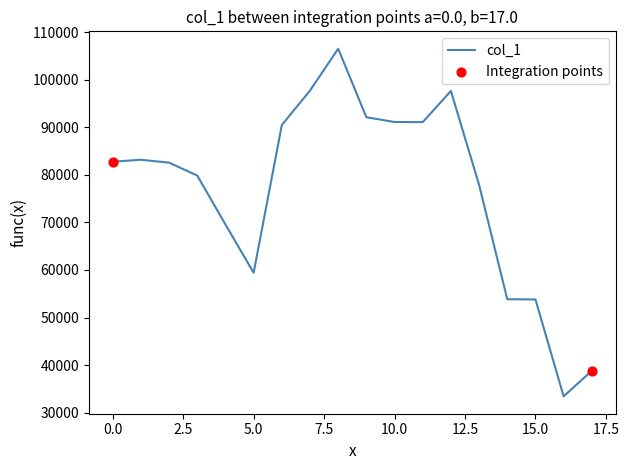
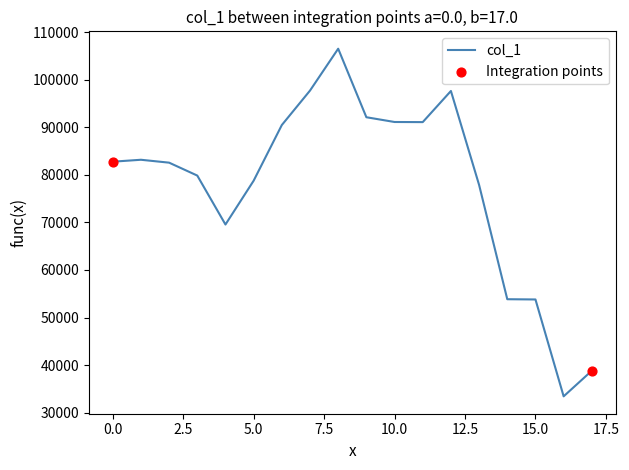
col_1, 5.0: 59000 -> 79000
